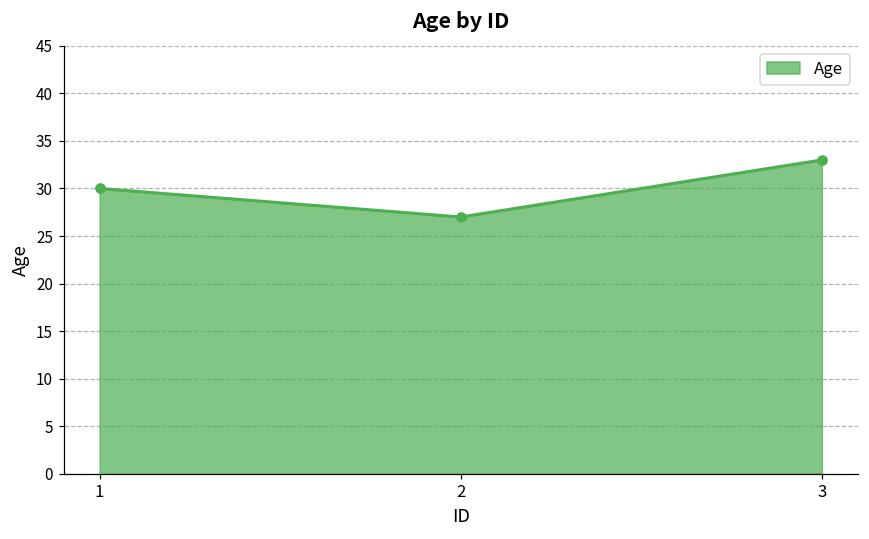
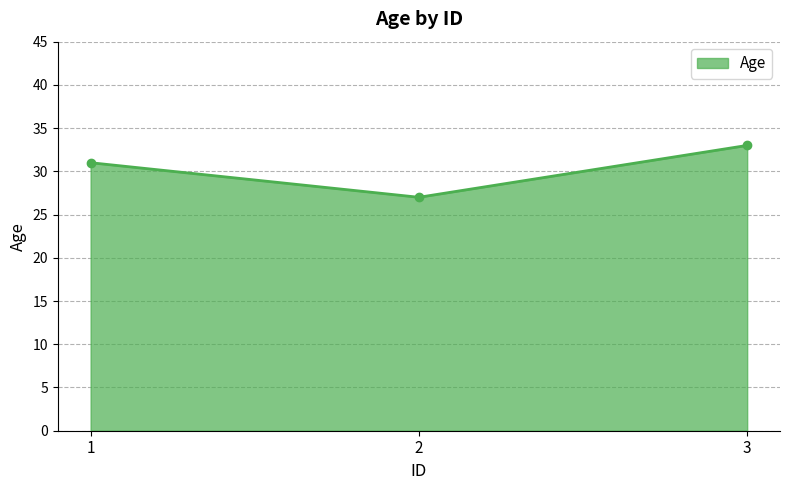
1: 30 -> 31
